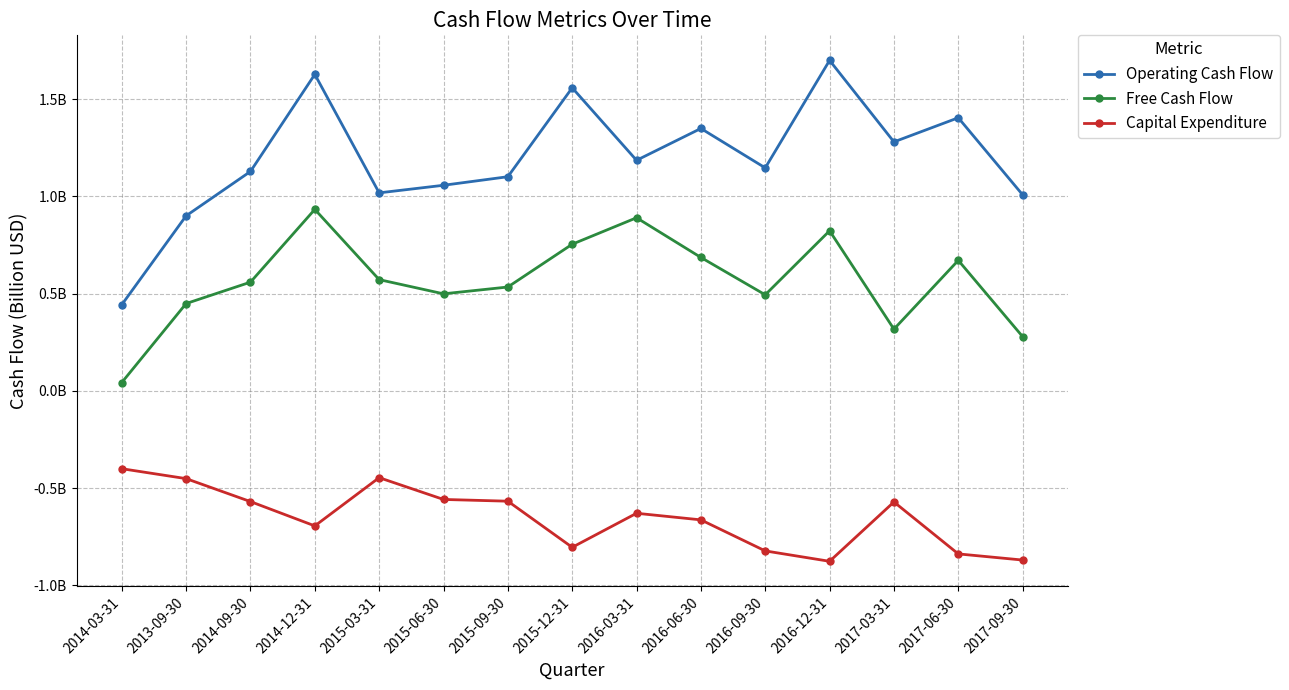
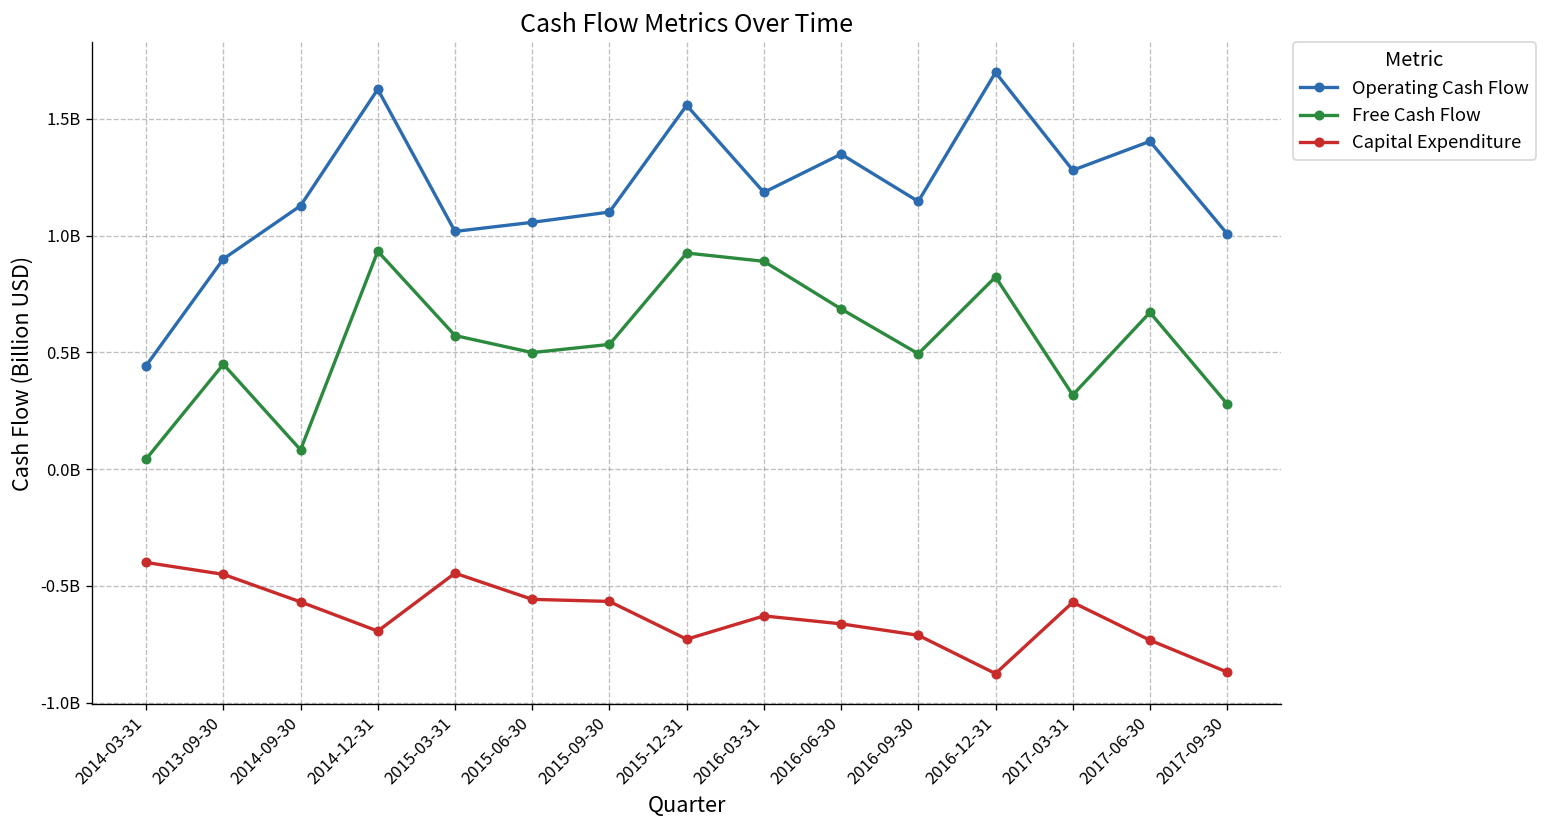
Free Cash Flow, 2014-09-30: 560000000 -> 80000000
Free Cash Flow, 2015-12-31: 750000000 -> 930000000
Capital Expenditure, 2015-12-31: -800000000 -> -730000000
Capital Expenditure, 2016-09-30: -820000000 -> -710000000
Capital Expenditure, 2017-06-30: -840000000 -> -730000000
